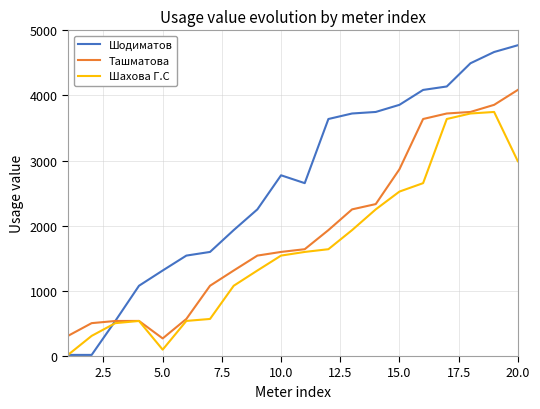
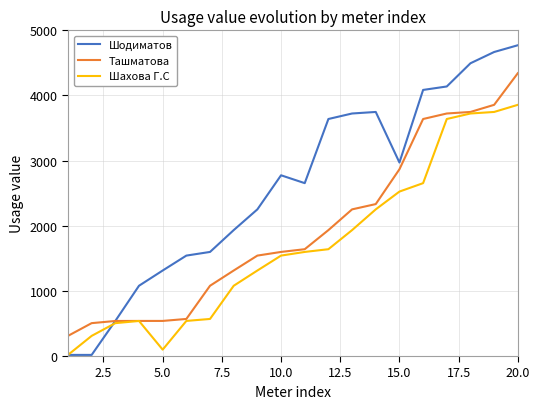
Ташматова, 5.0: 300 -> 500
Шодиматов, 15.0: 3900 -> 3000
Ташматова, 20.0: 4100 -> 4300
Шахова Г.С, 20.0: 3000 -> 3900
